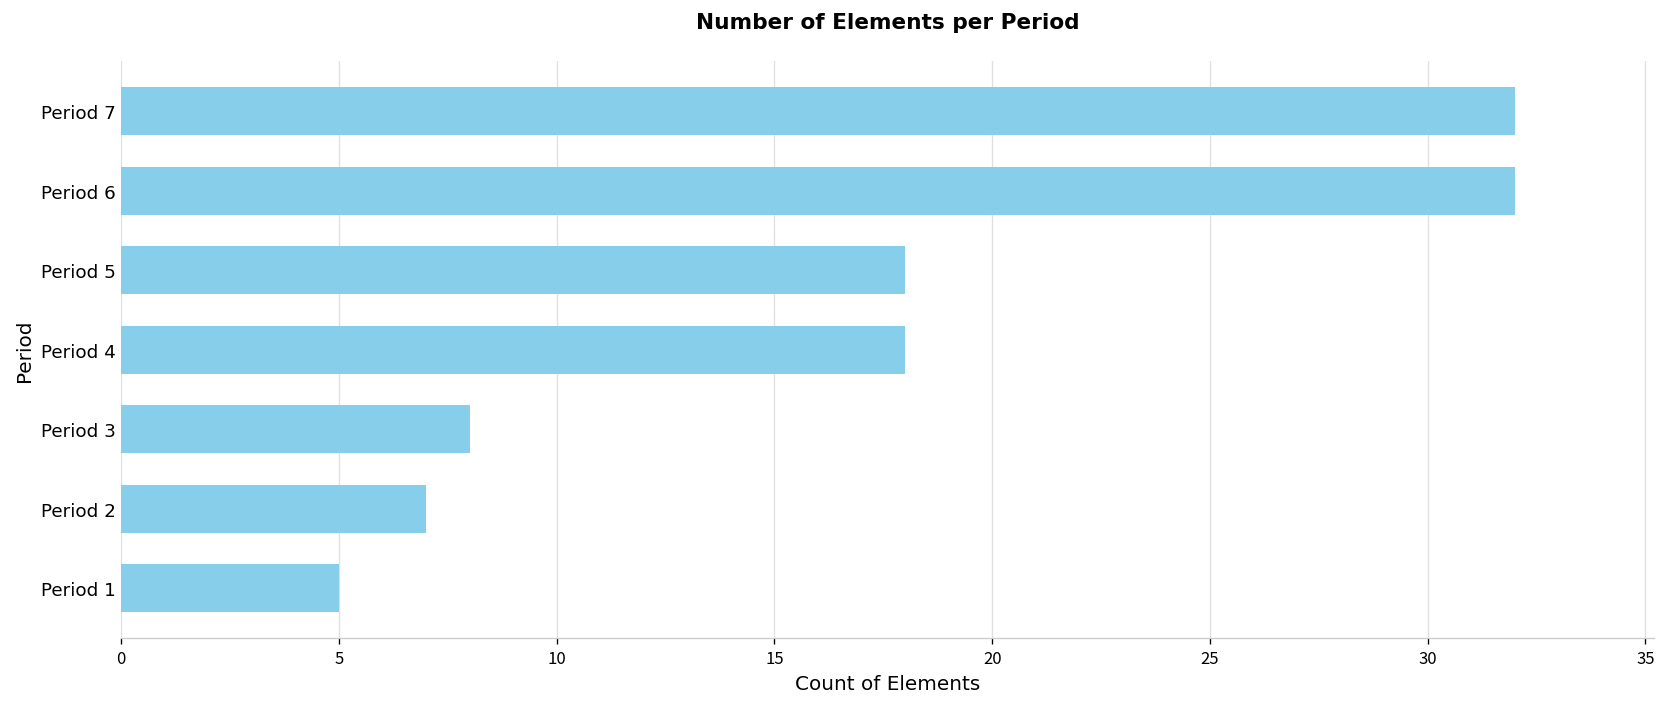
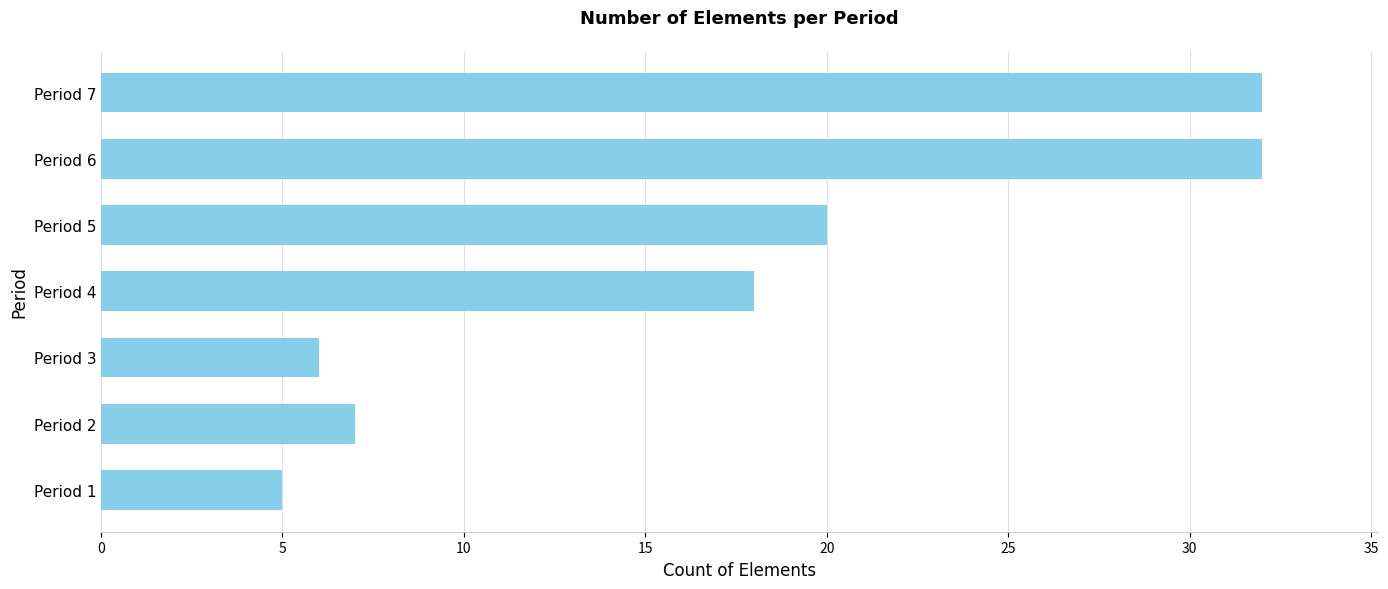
Period 5: 18 -> 20
Period 3: 8 -> 6
